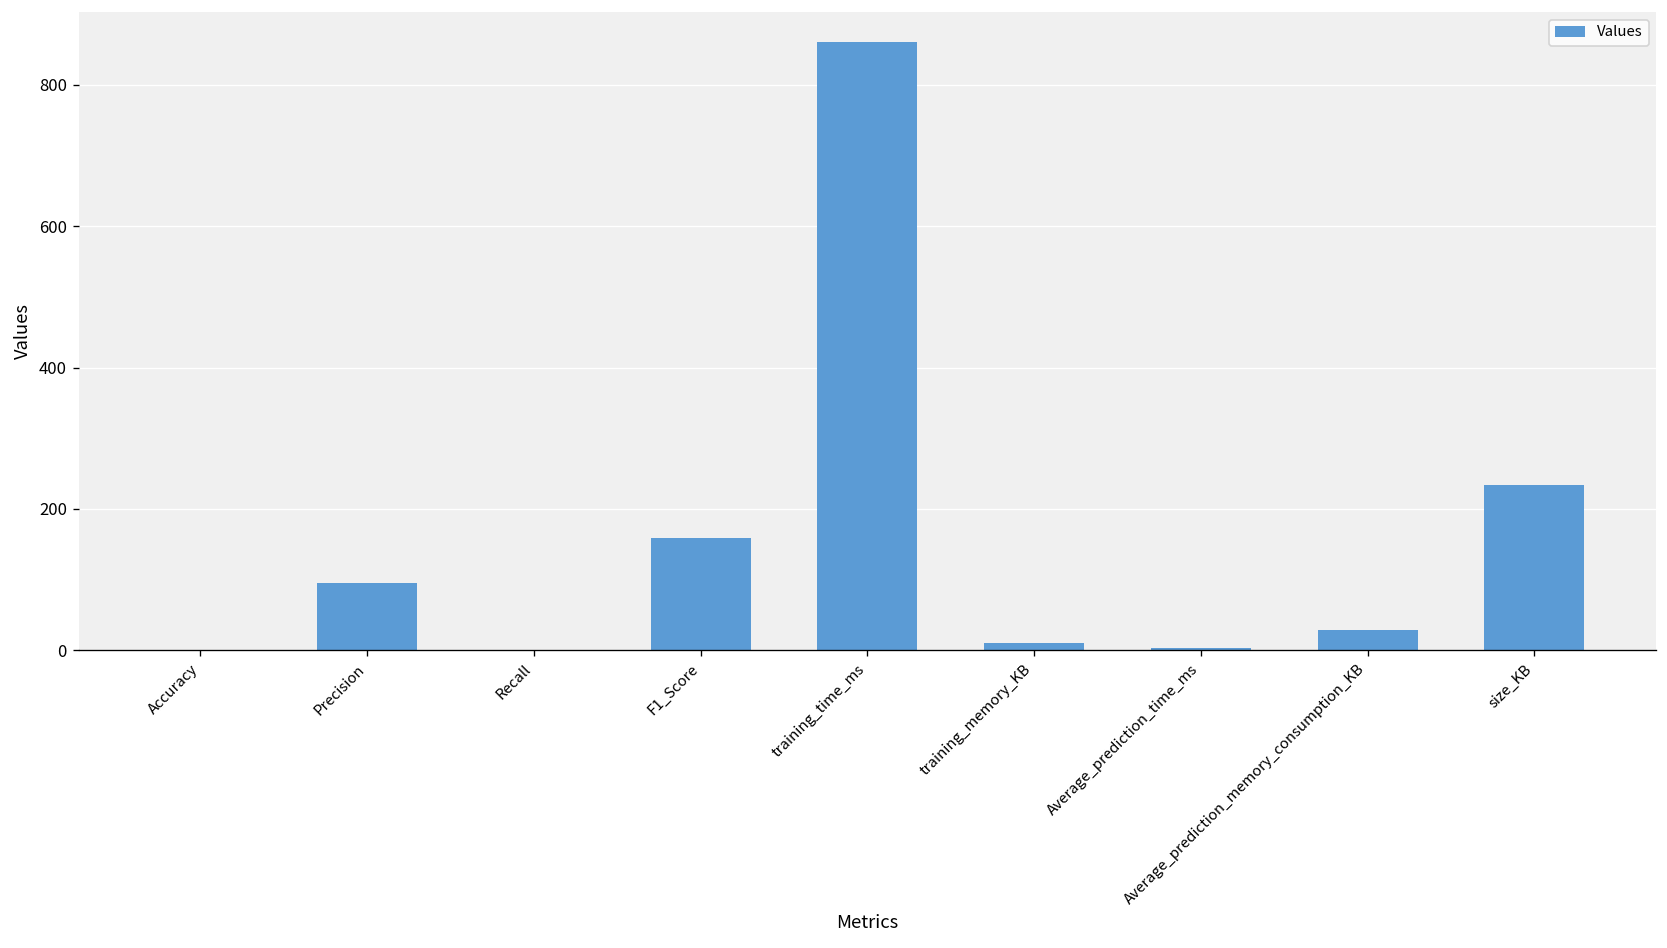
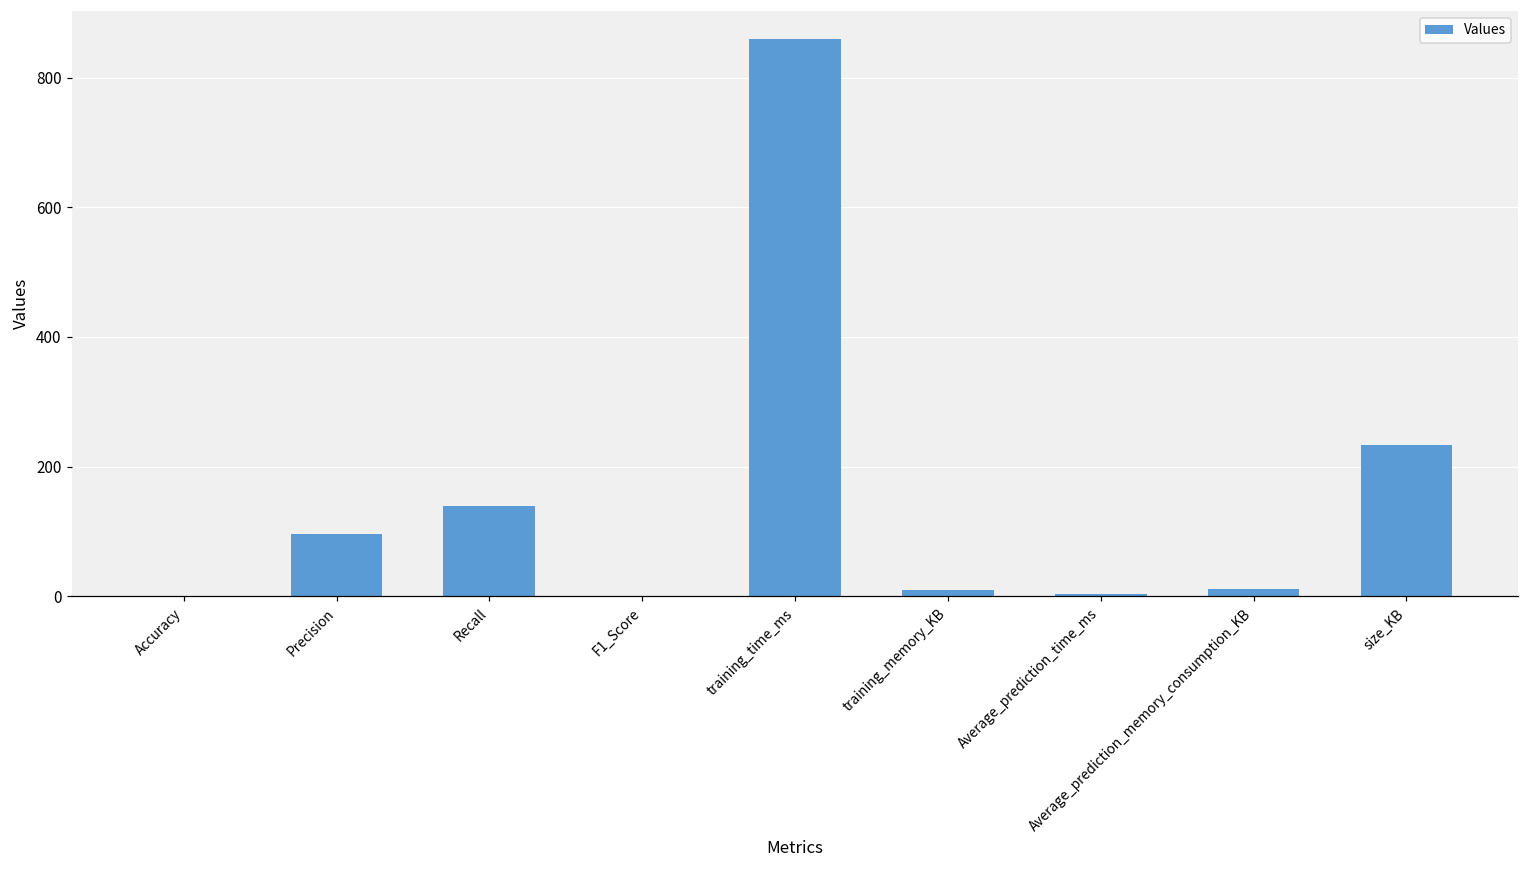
Recall: 0 -> 140
F1_Score: 160 -> 0
Average_prediction_memory_consumption_KB: 30 -> 10
